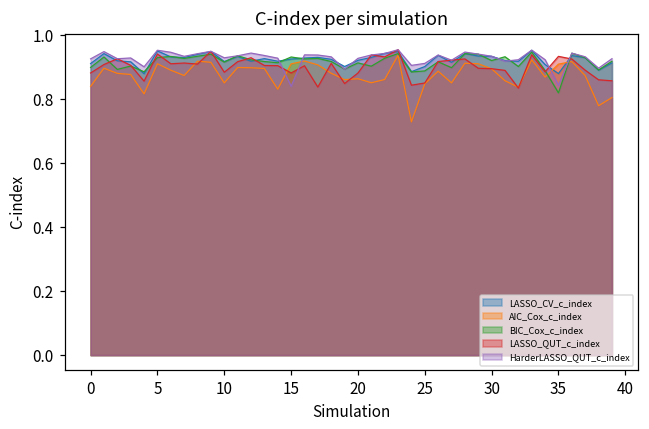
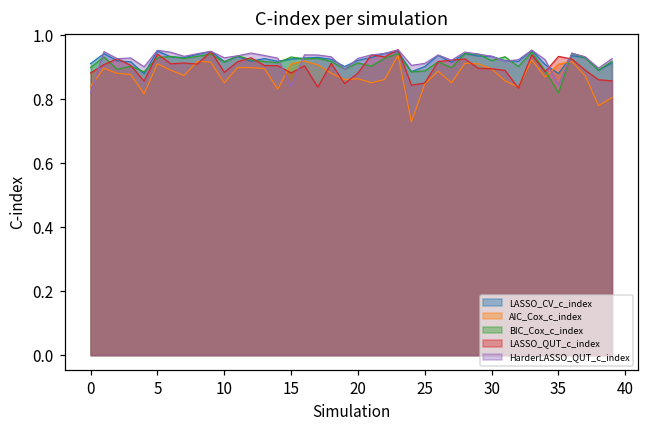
HarderLASSO_QUT_c_index, 0: 0.93 -> 0.82
